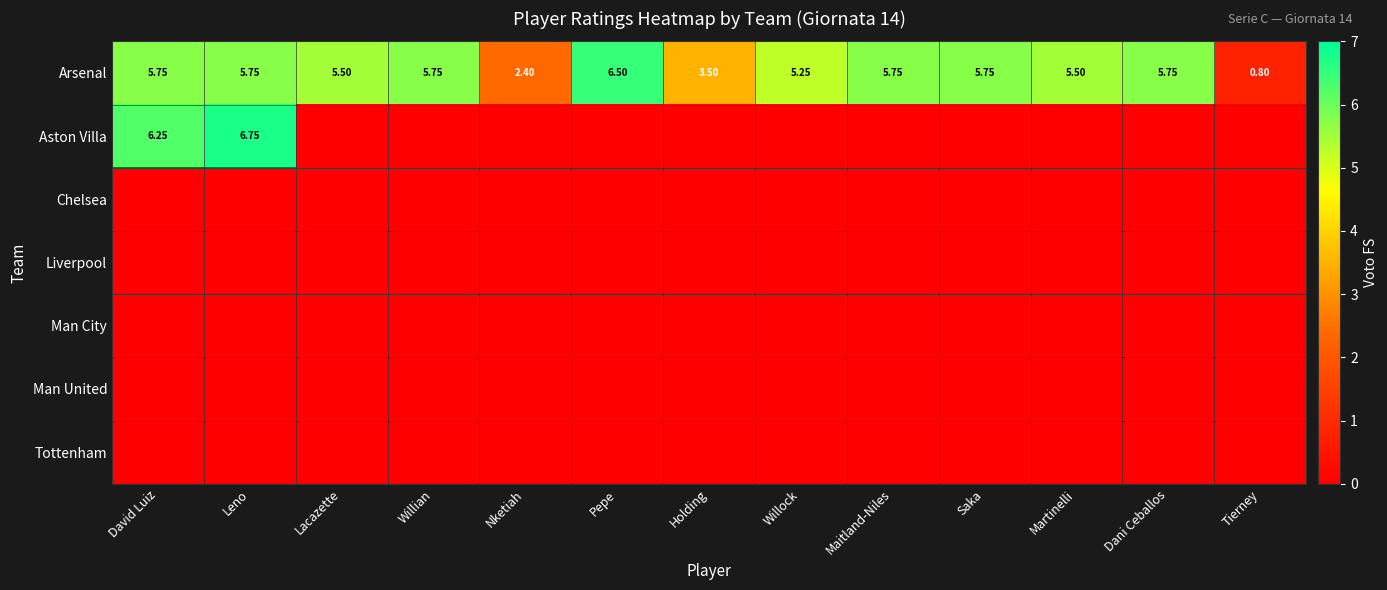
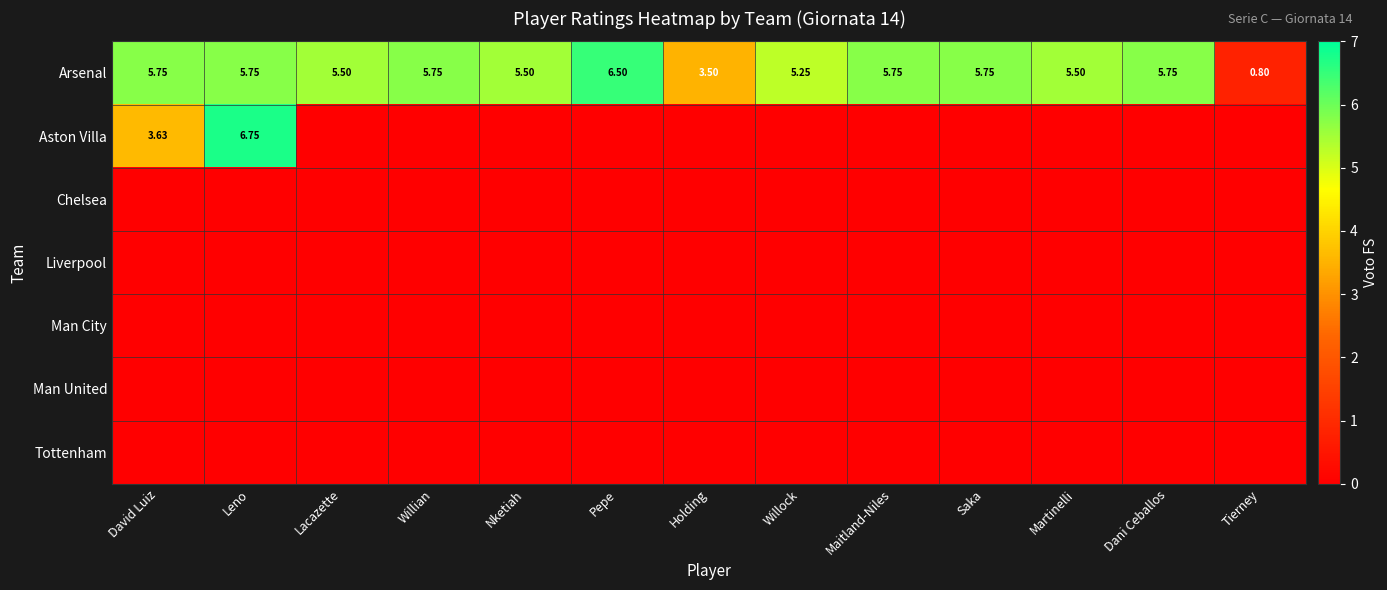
Arsenal, Nketiah: 2.40 -> 5.50
Aston Villa, David Luiz: 6.25 -> 3.63
